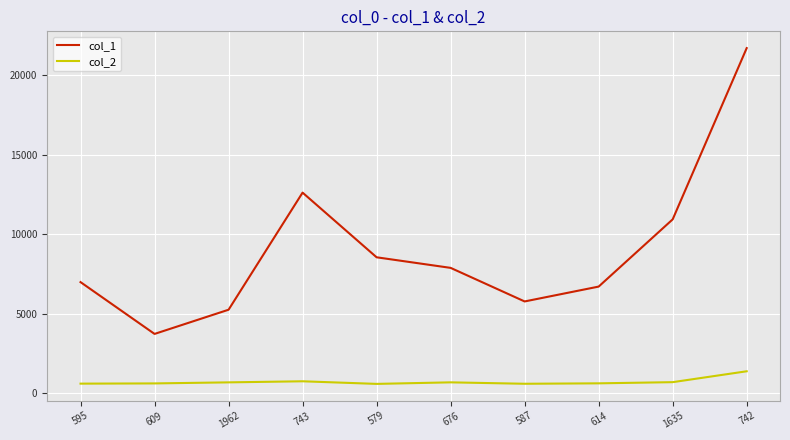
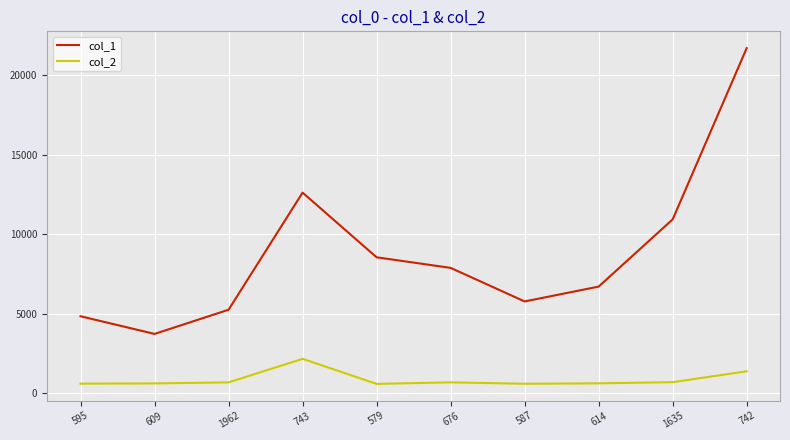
col_1, 595: 7000 -> 4800
col_2, 743: 700 -> 2200
